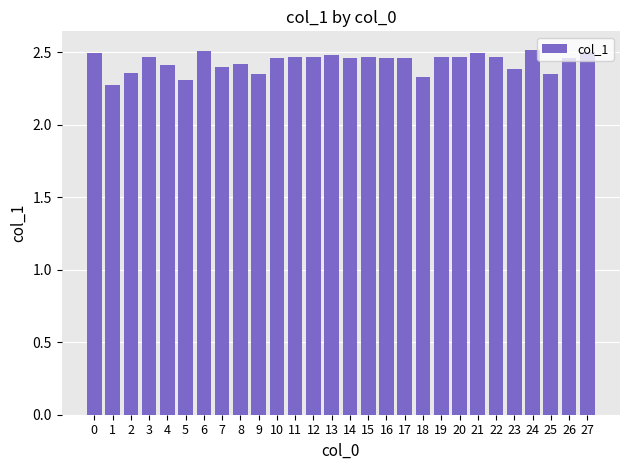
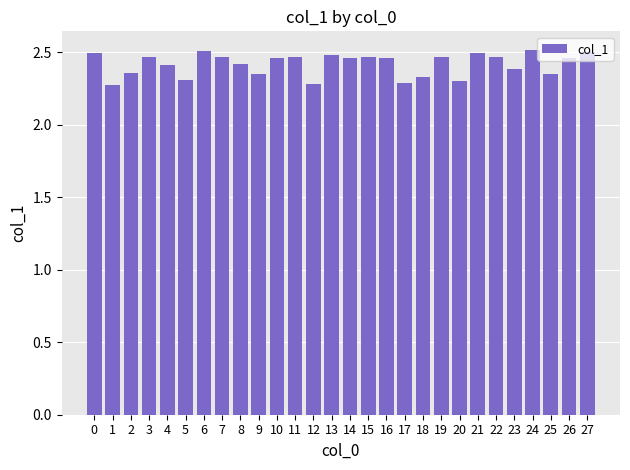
7: 2.40 -> 2.46
12: 2.47 -> 2.28
17: 2.46 -> 2.29
20: 2.47 -> 2.30
